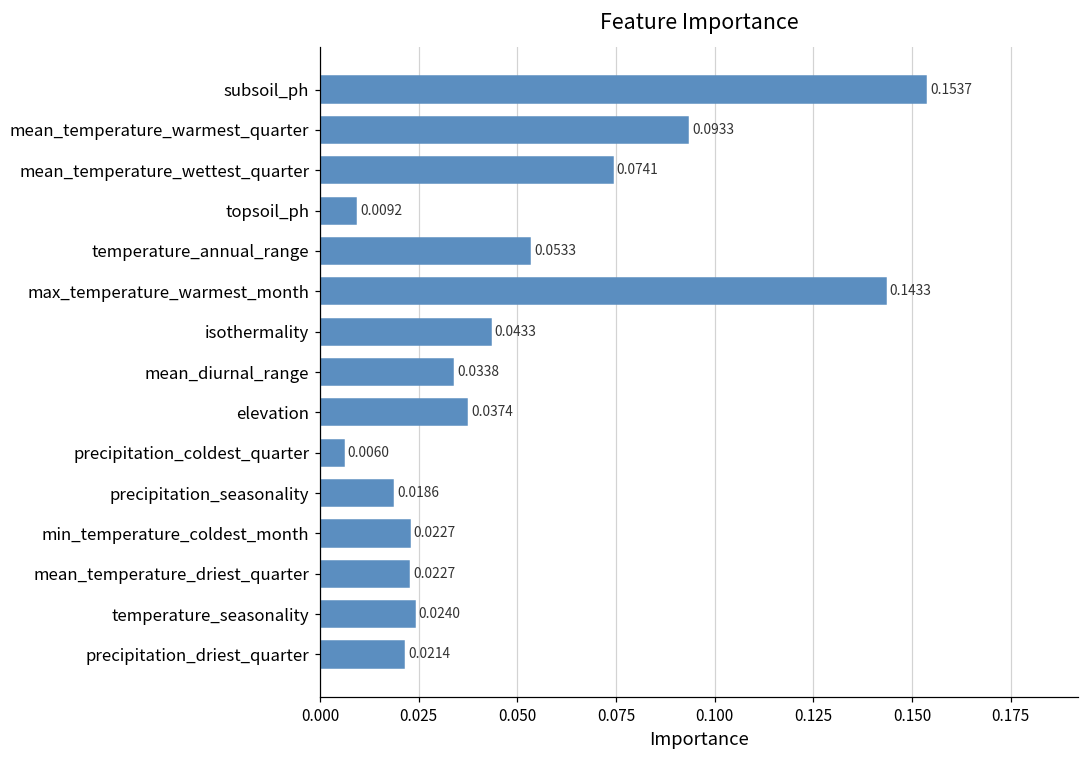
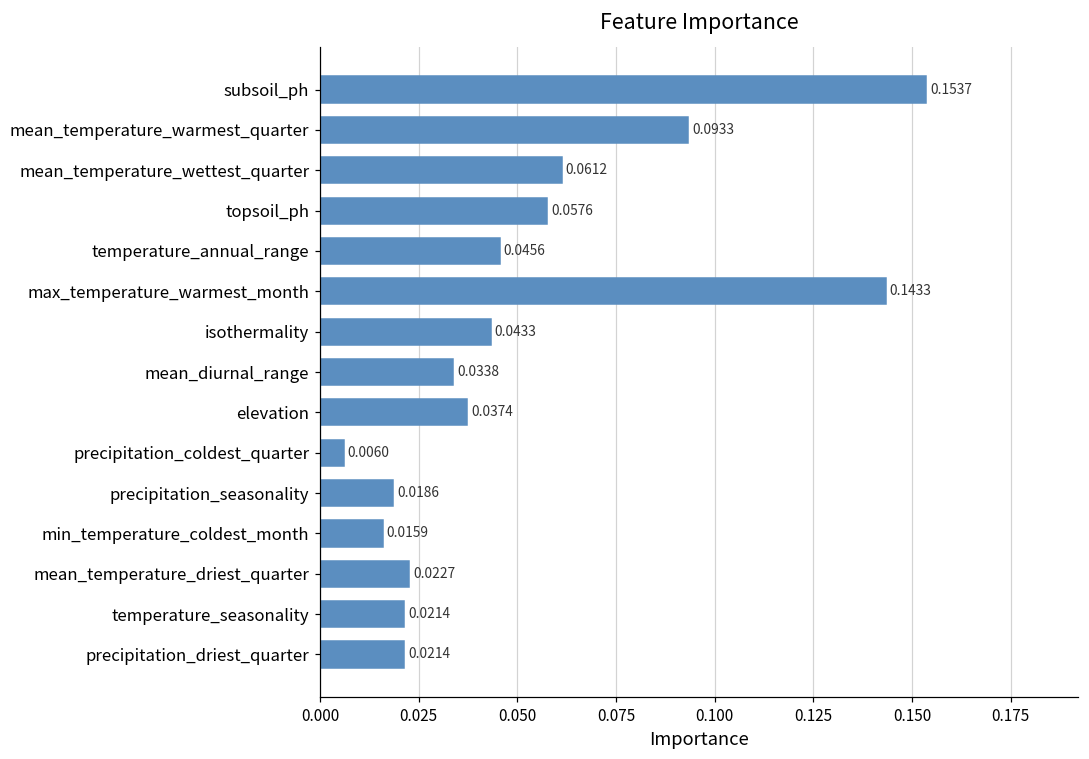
mean_temperature_wettest_quarter: 0.0741 -> 0.0612
topsoil_ph: 0.0092 -> 0.0576
temperature_annual_range: 0.0533 -> 0.0456
min_temperature_coldest_month: 0.0227 -> 0.0159
temperature_seasonality: 0.0240 -> 0.0214
